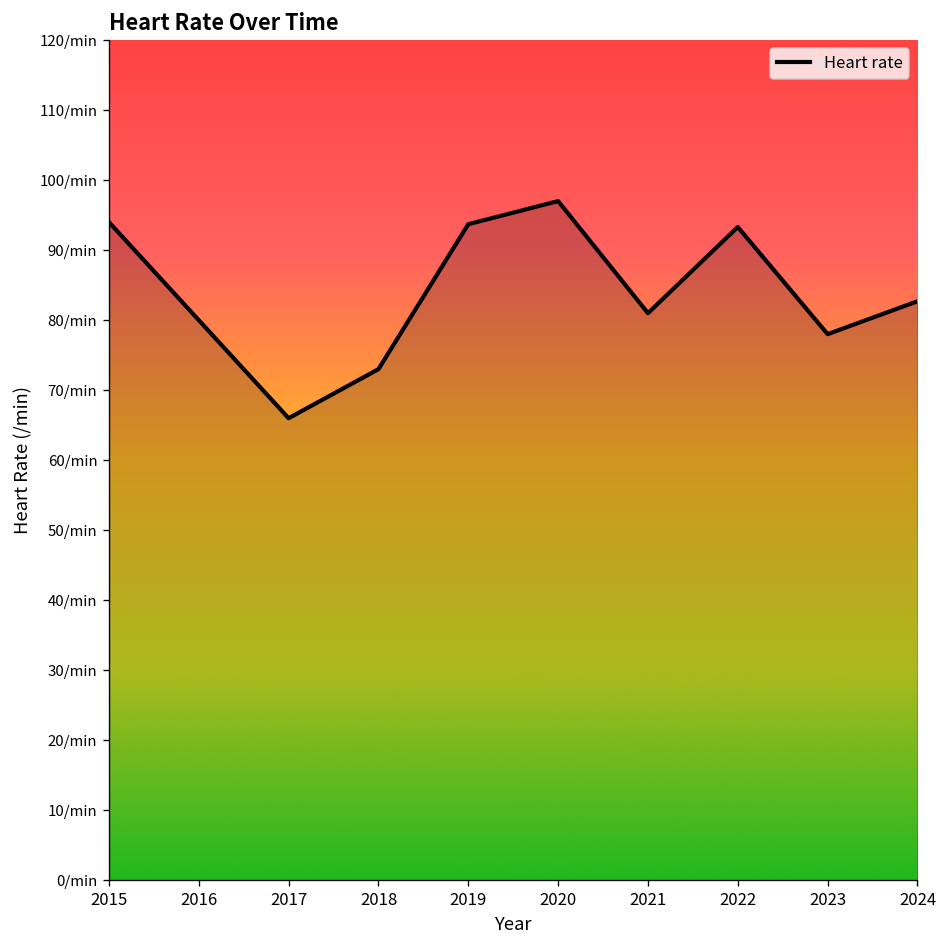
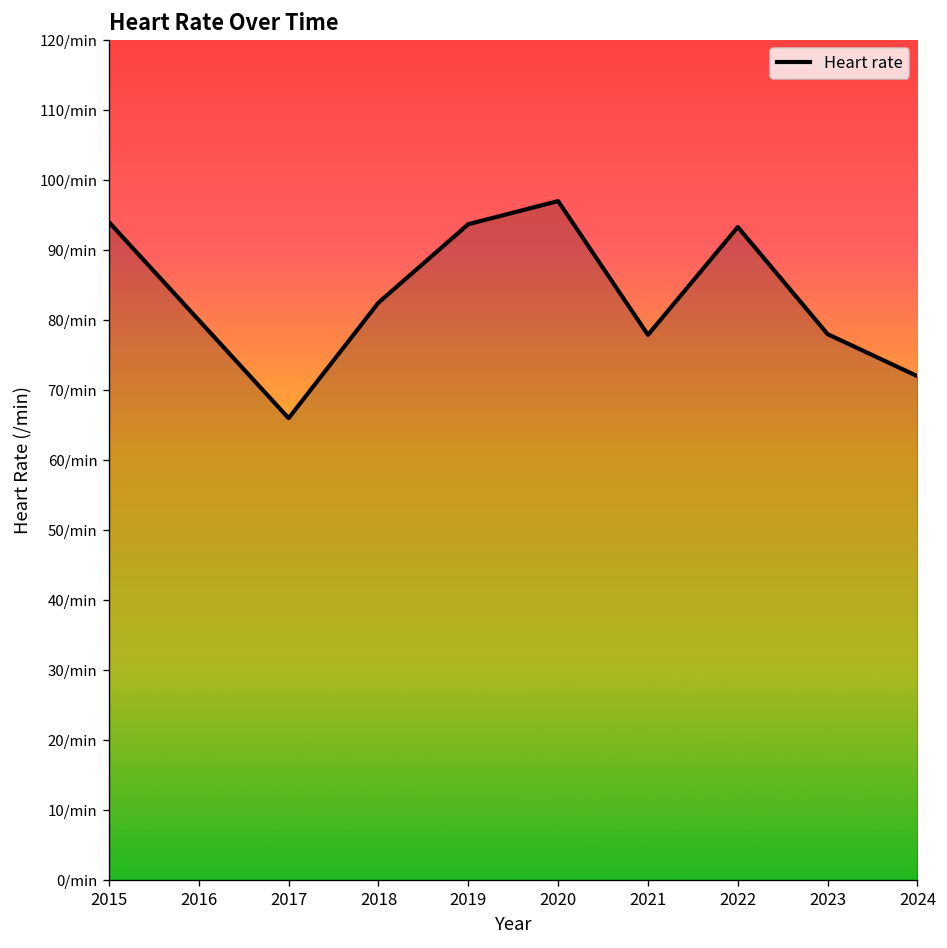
2018: 73/min -> 83/min
2021: 81/min -> 78/min
2024: 83/min -> 72/min
